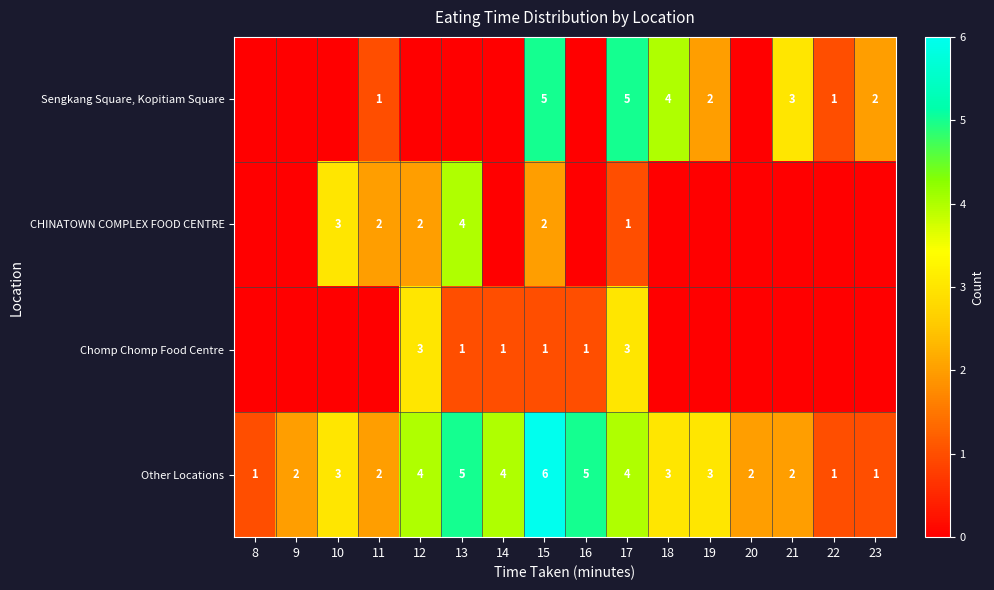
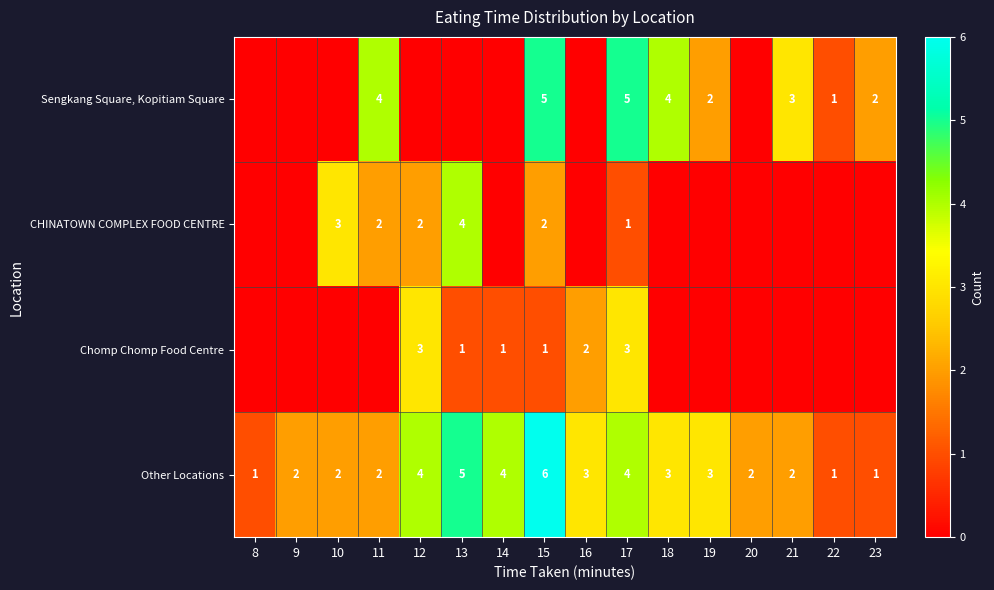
Sengkang Square, Kopitiam Square, 11: 1 -> 4
Chomp Chomp Food Centre, 16: 1 -> 2
Other Locations, 10: 3 -> 2
Other Locations, 16: 5 -> 3
